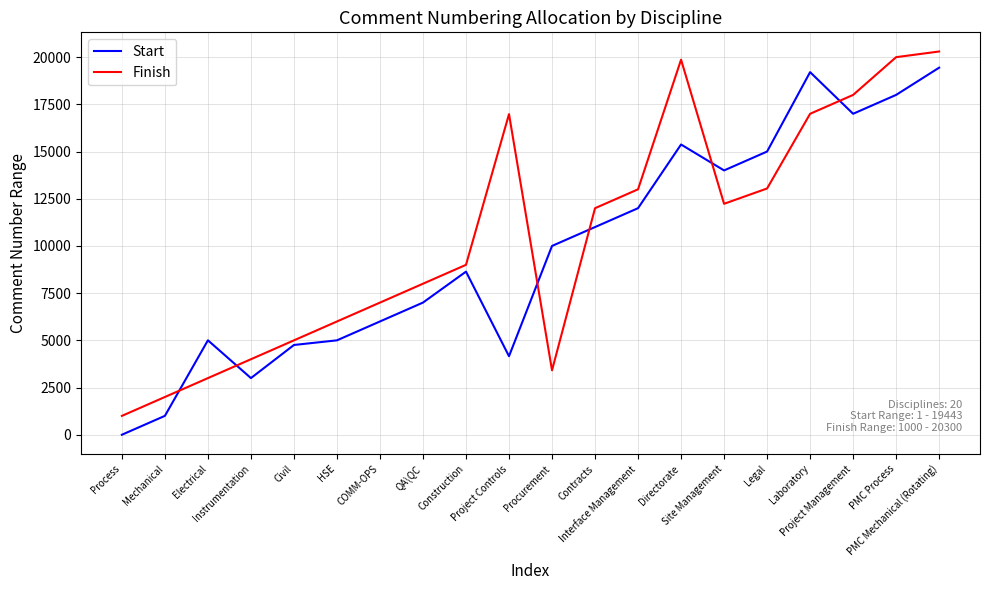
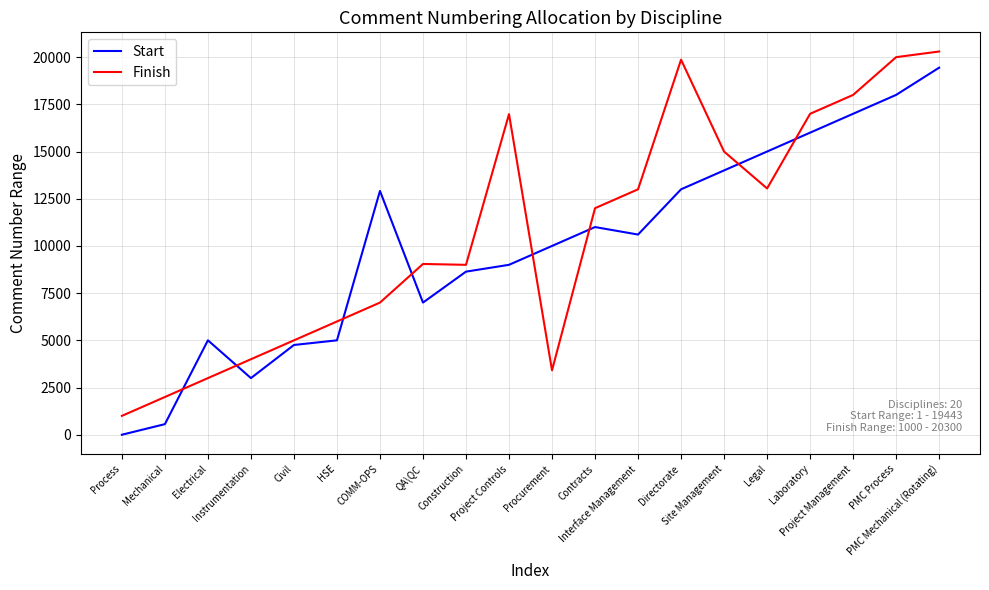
Start, Mechanical: 1000 -> 600
Start, COMM-OPS: 6000 -> 12900
Finish, QA\QC: 8000 -> 9000
Start, Project Controls: 4200 -> 9000
Start, Interface Management: 12000 -> 10600
Start, Directorate: 15400 -> 13000
Finish, Site Management: 12200 -> 15000
Start, Laboratory: 19200 -> 16000
